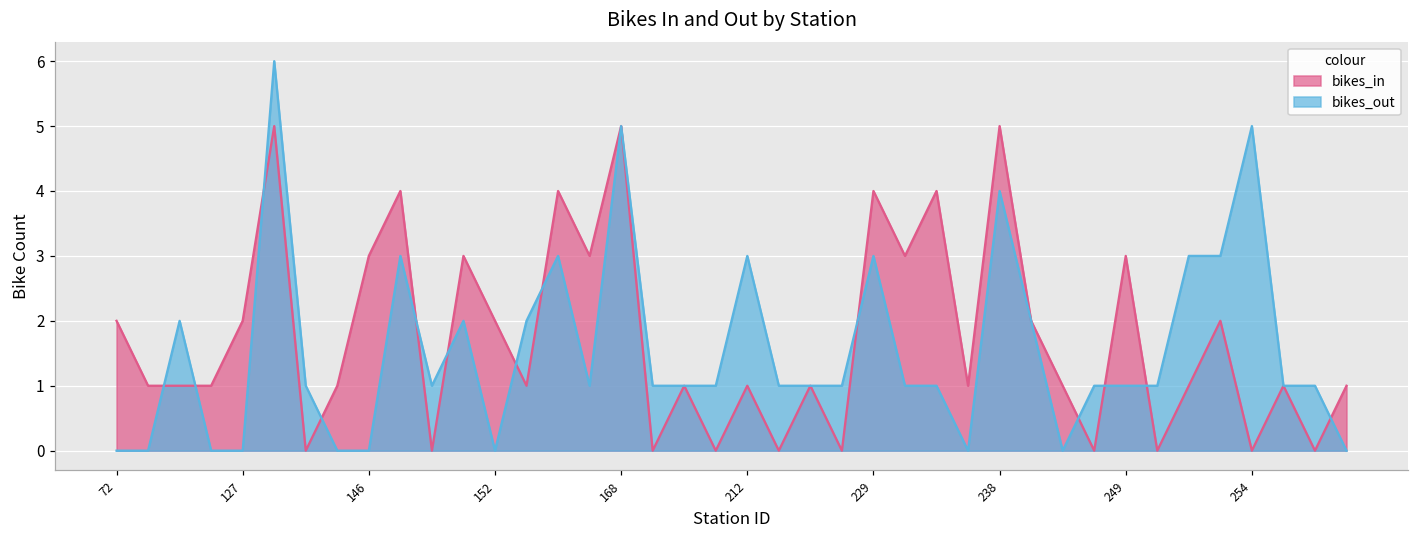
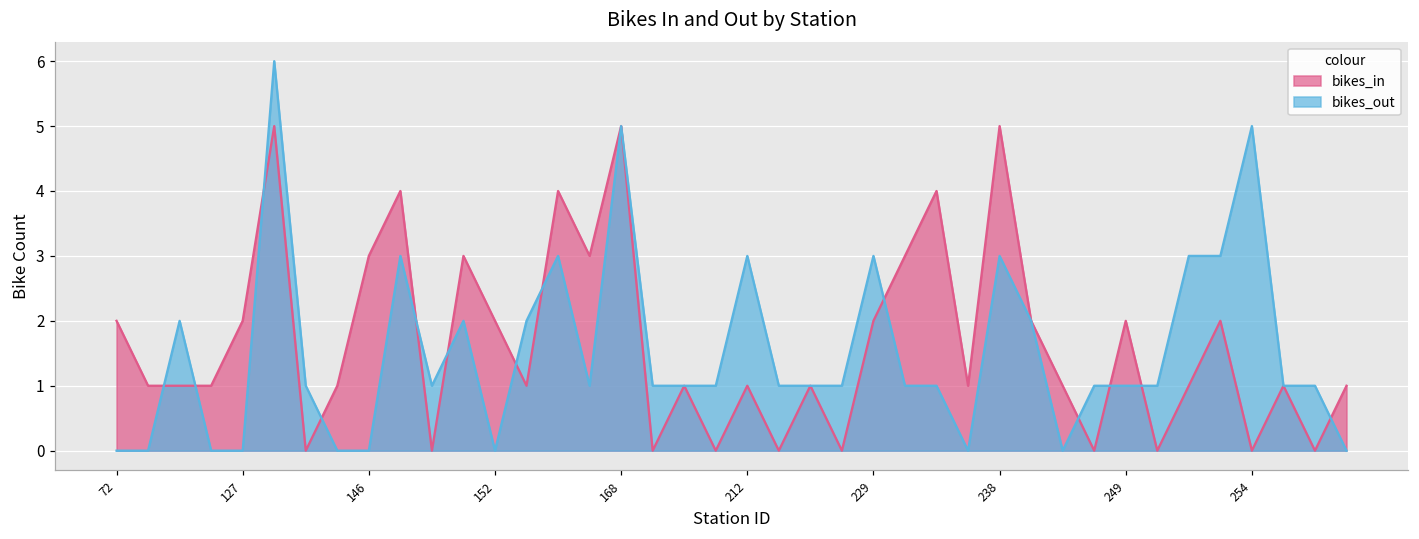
bikes_in, 229: 4 -> 2
bikes_out, 238: 4 -> 3
bikes_in, 249: 3 -> 2
